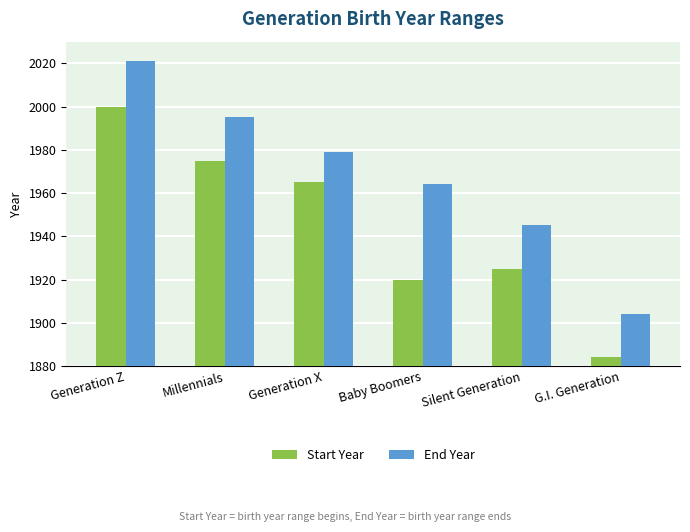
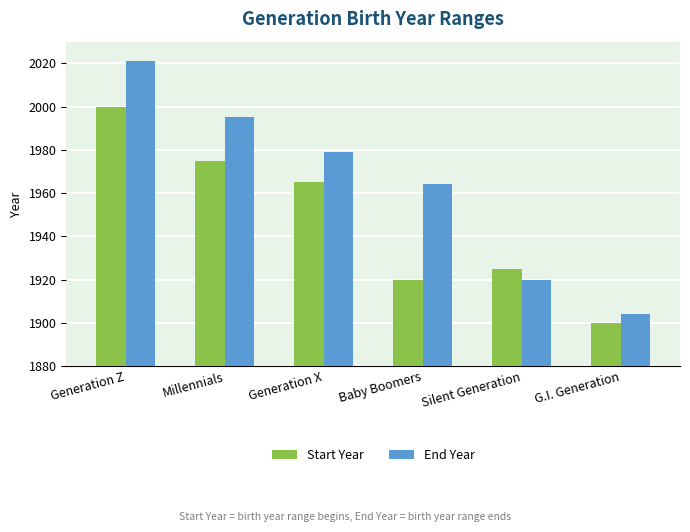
End Year, Silent Generation: 1945 -> 1920
Start Year, G.I. Generation: 1884 -> 1900
